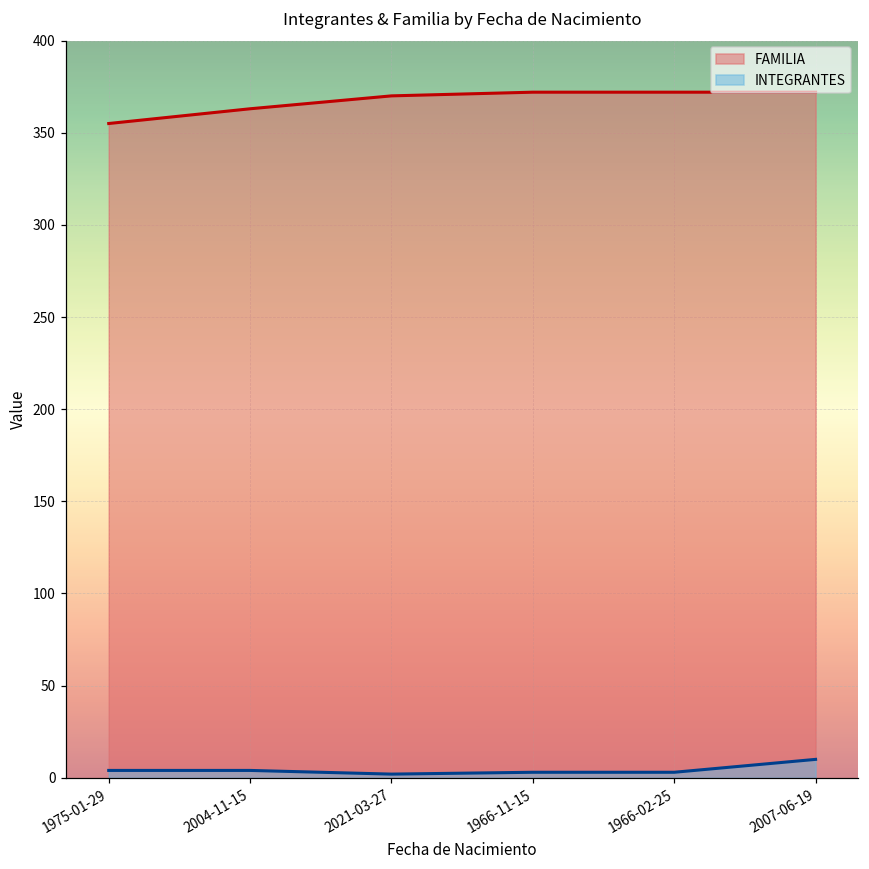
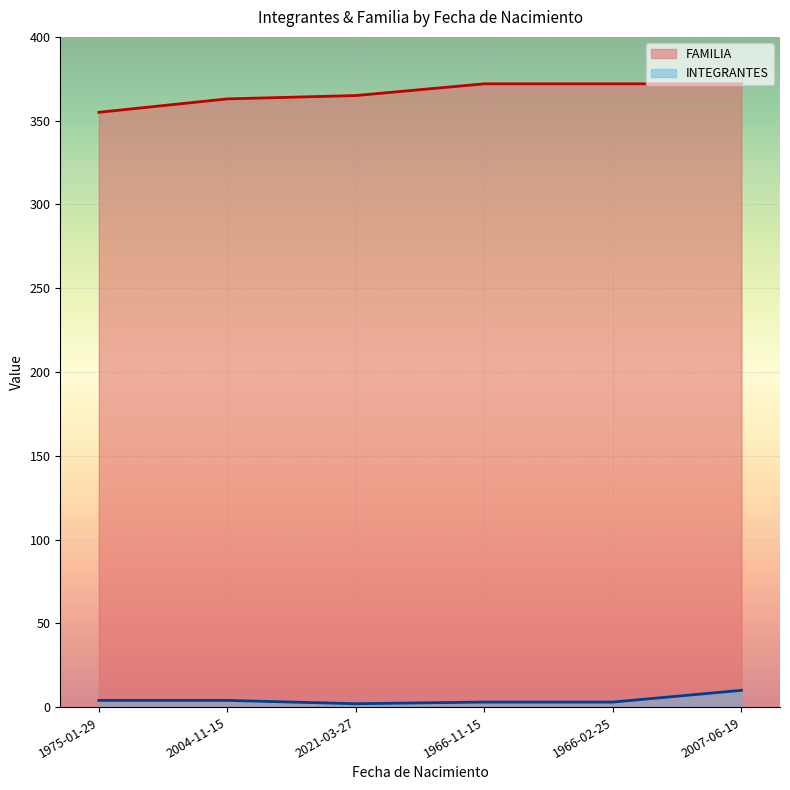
FAMILIA, 2021-03-27: 370 -> 365
